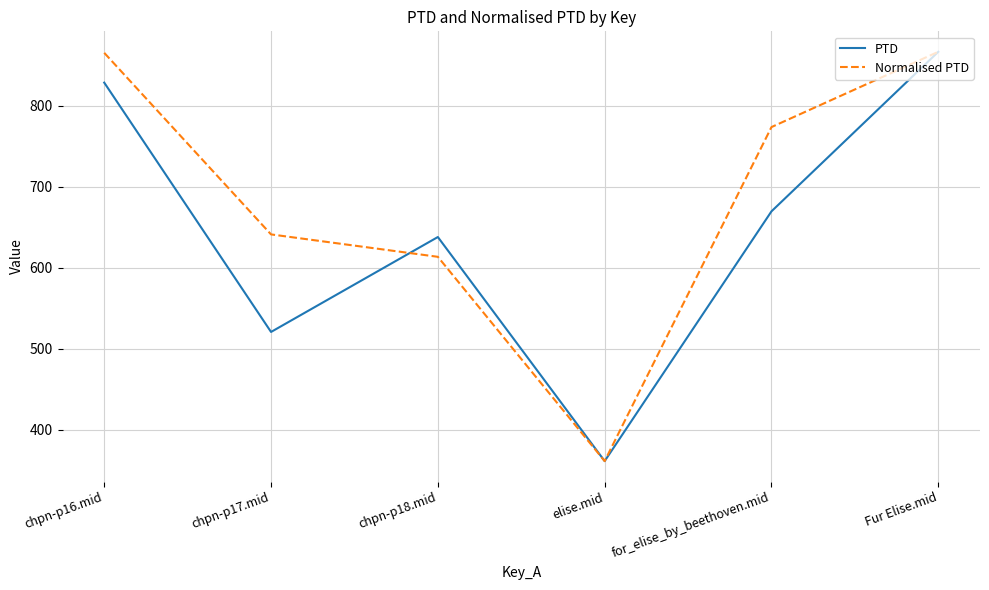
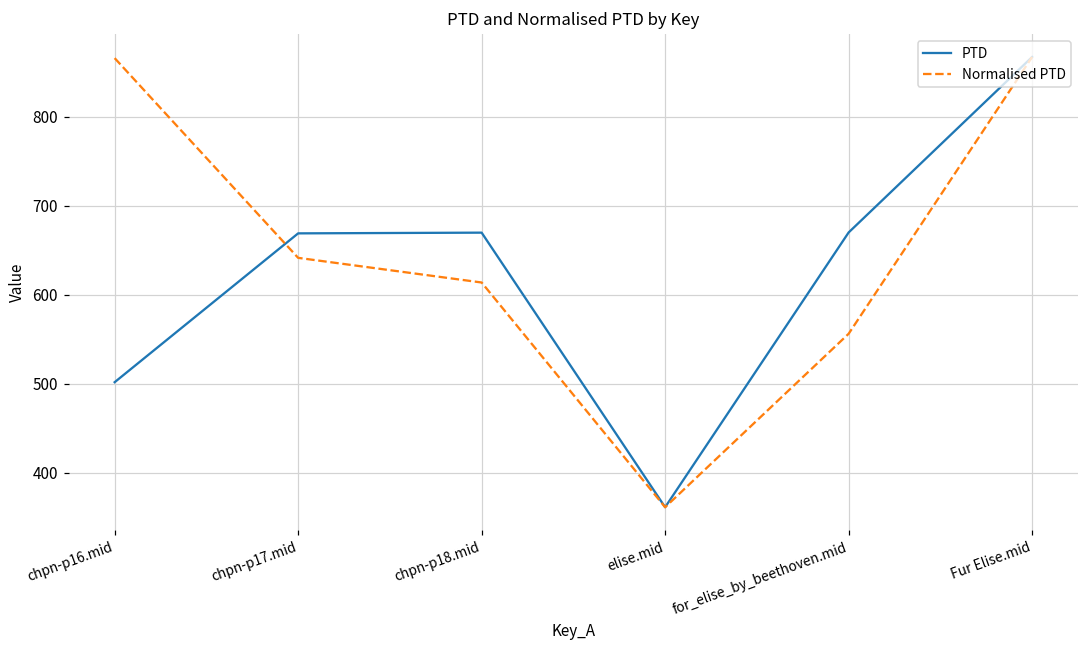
PTD, chpn-p16.mid: 830 -> 500
PTD, chpn-p17.mid: 520 -> 670
PTD, chpn-p18.mid: 640 -> 670
Normalised PTD, for_elise_by_beethoven.mid: 770 -> 560
